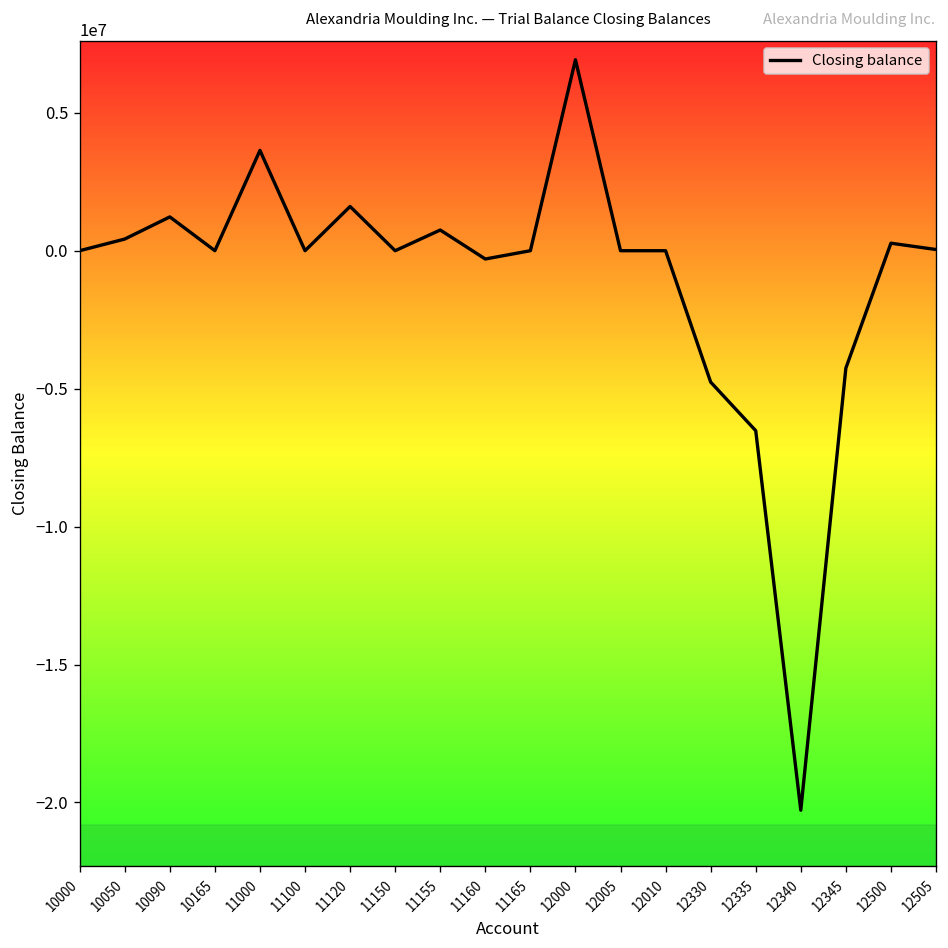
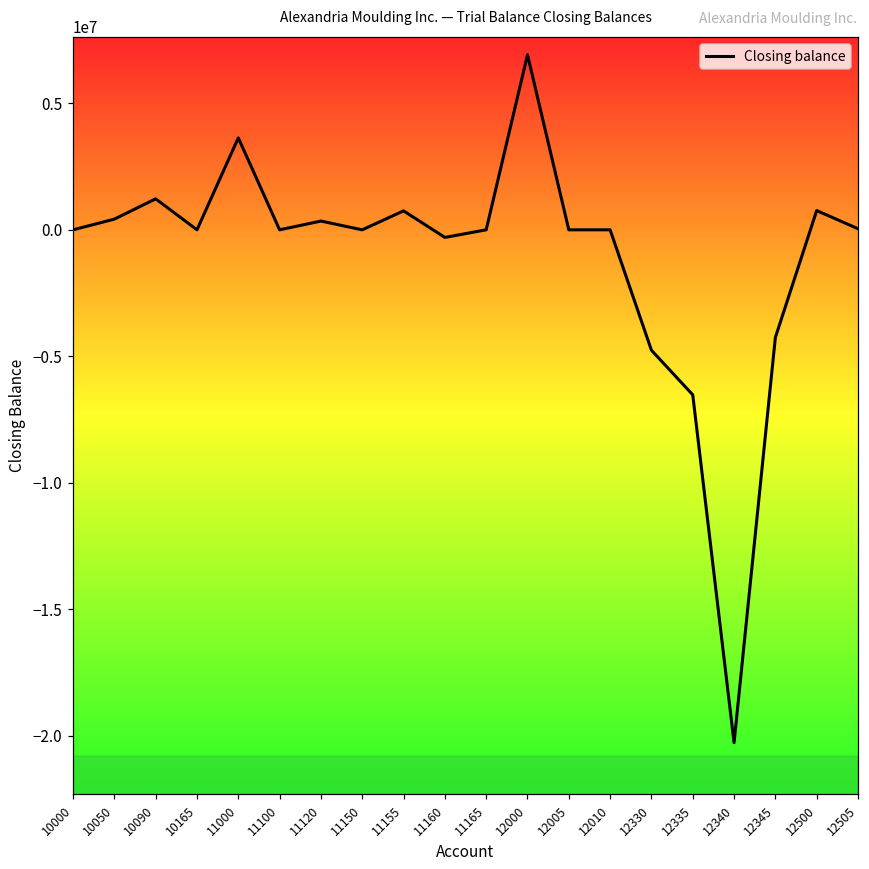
11120: 1600000 -> 300000
12500: 300000 -> 800000
